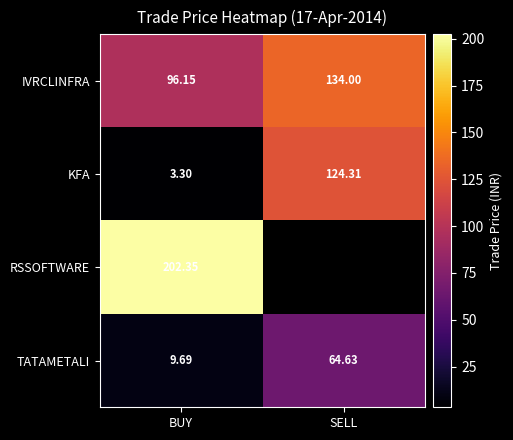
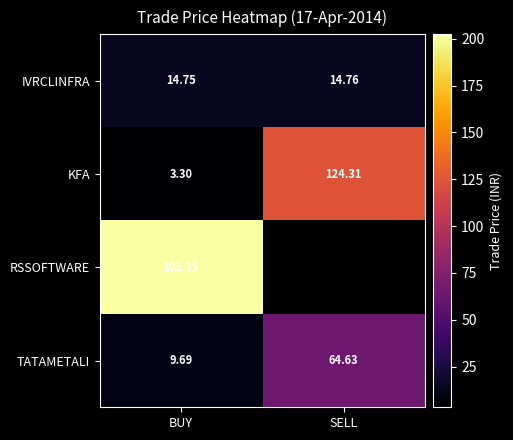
IVRCLINFRA, BUY: 96.15 -> 14.75
IVRCLINFRA, SELL: 134.00 -> 14.76
